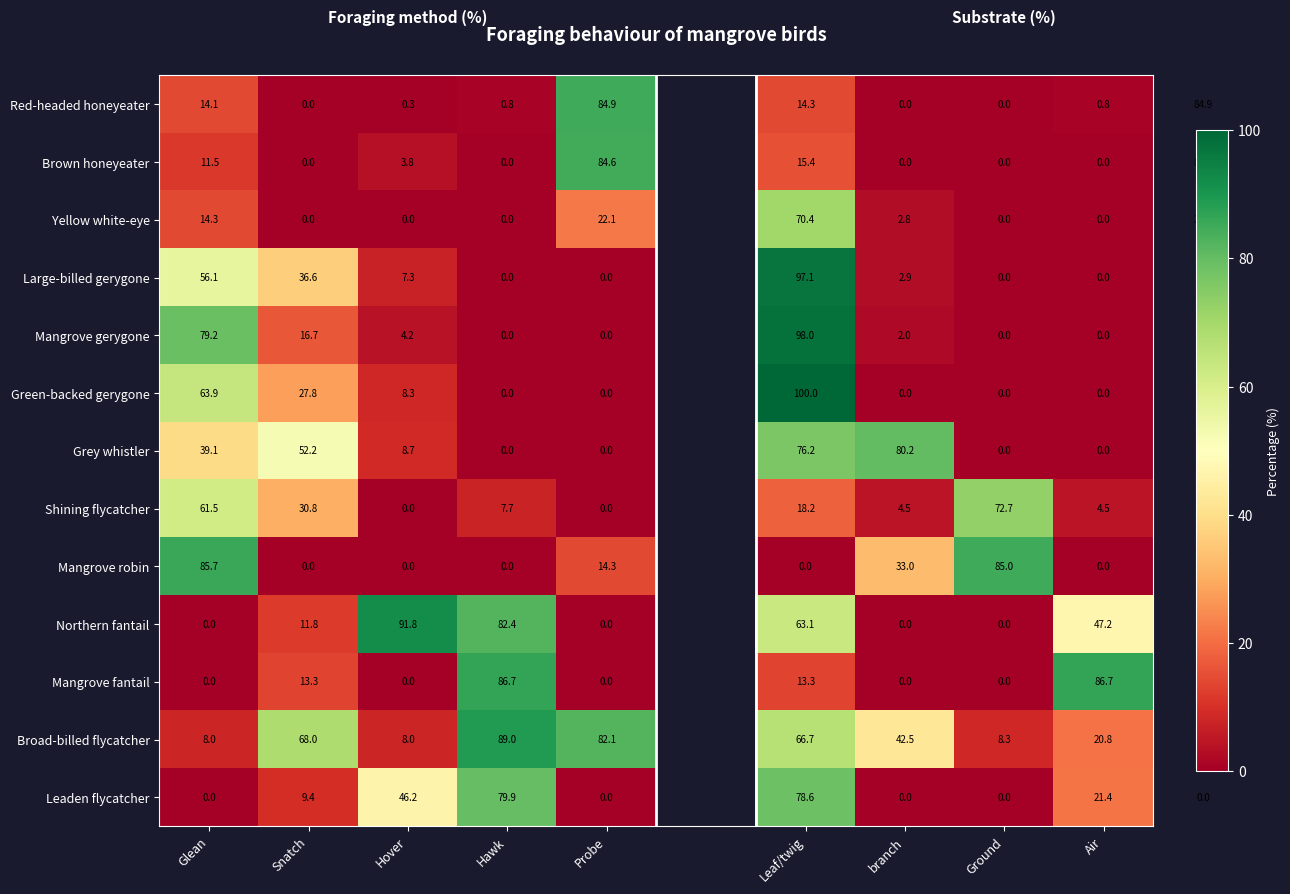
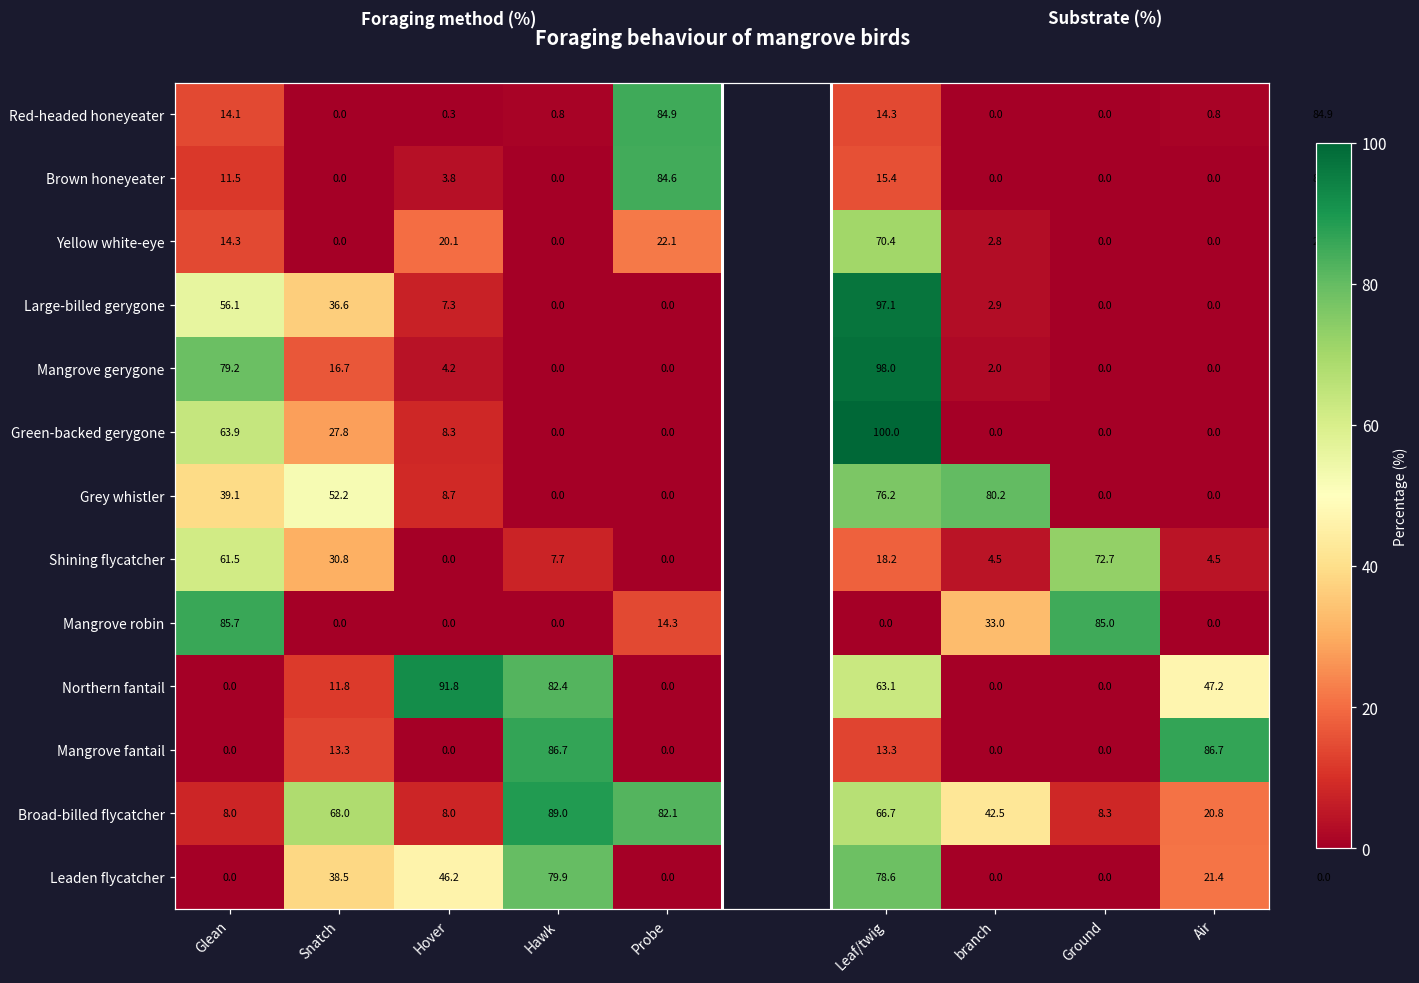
Yellow white-eye, Hover: 0.0 -> 20.1
Leaden flycatcher, Snatch: 9.4 -> 38.5
